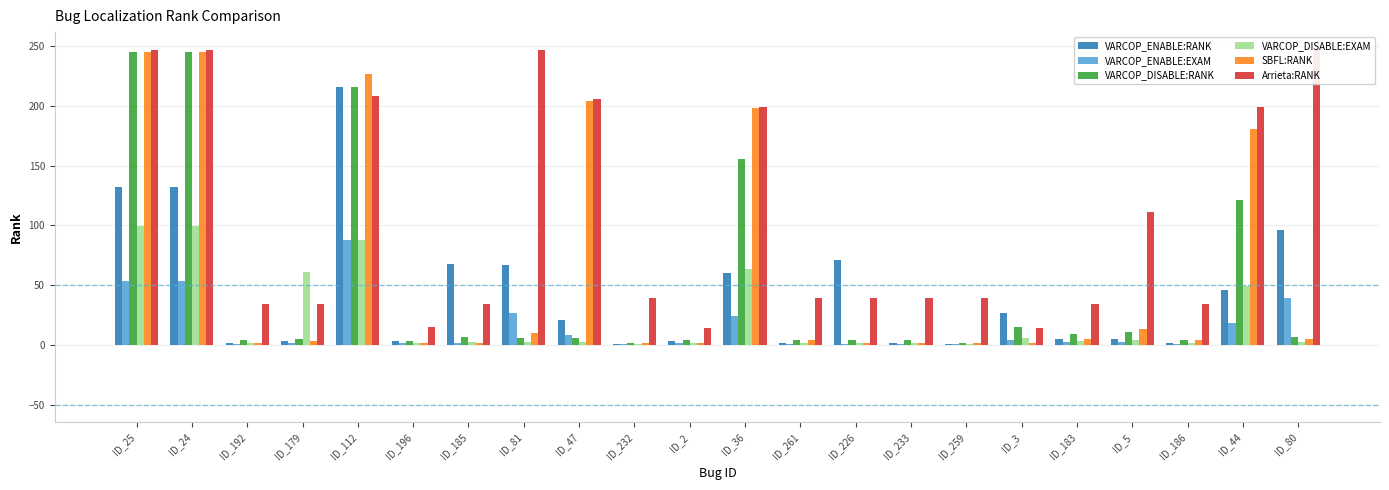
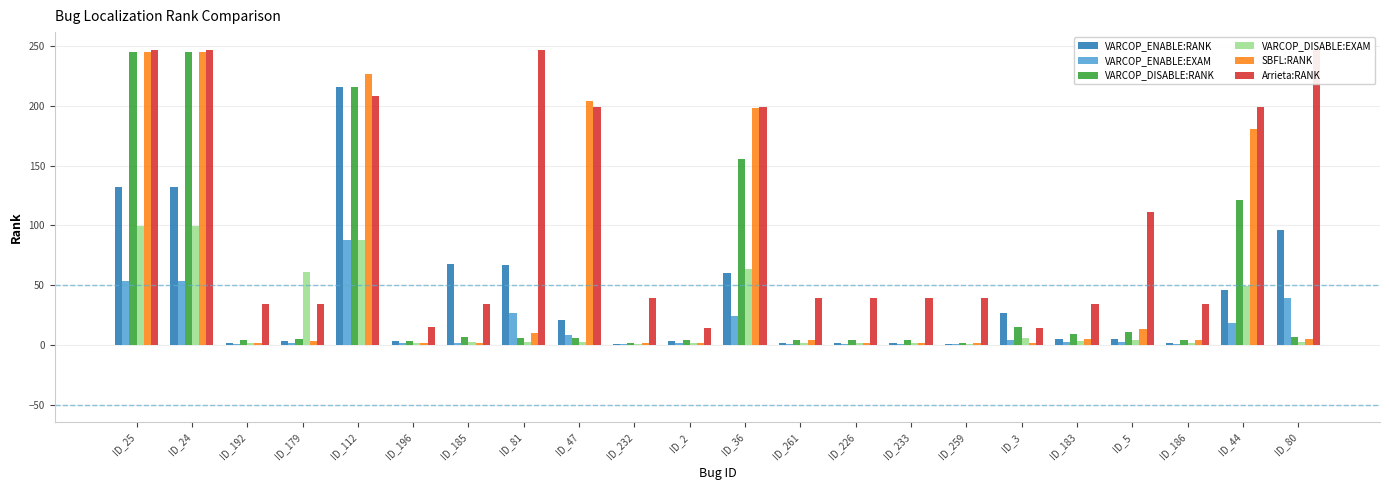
Arrieta:RANK, ID_47: 206 -> 199
VARCOP_ENABLE:RANK, ID_226: 71 -> 2
